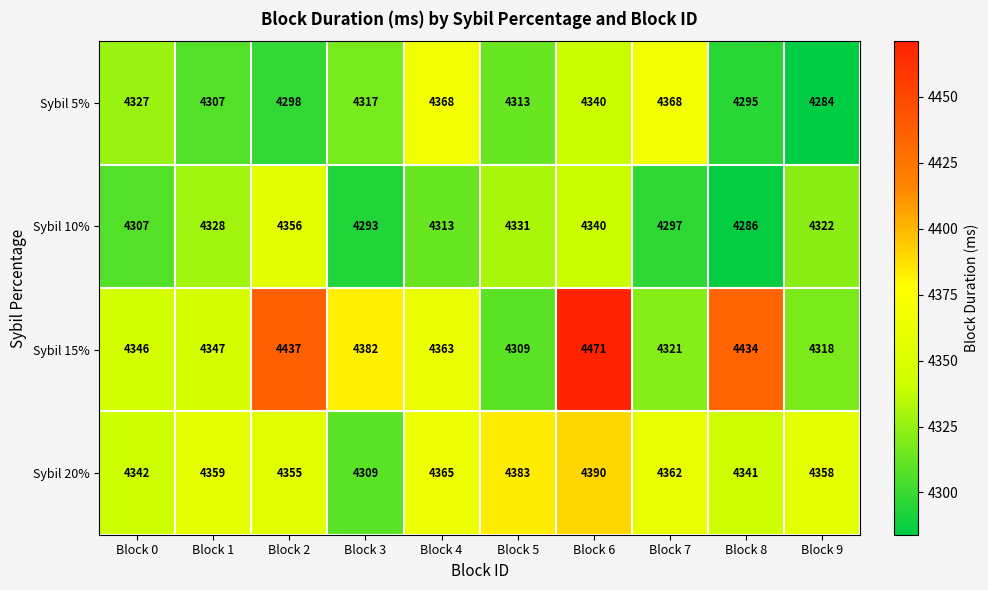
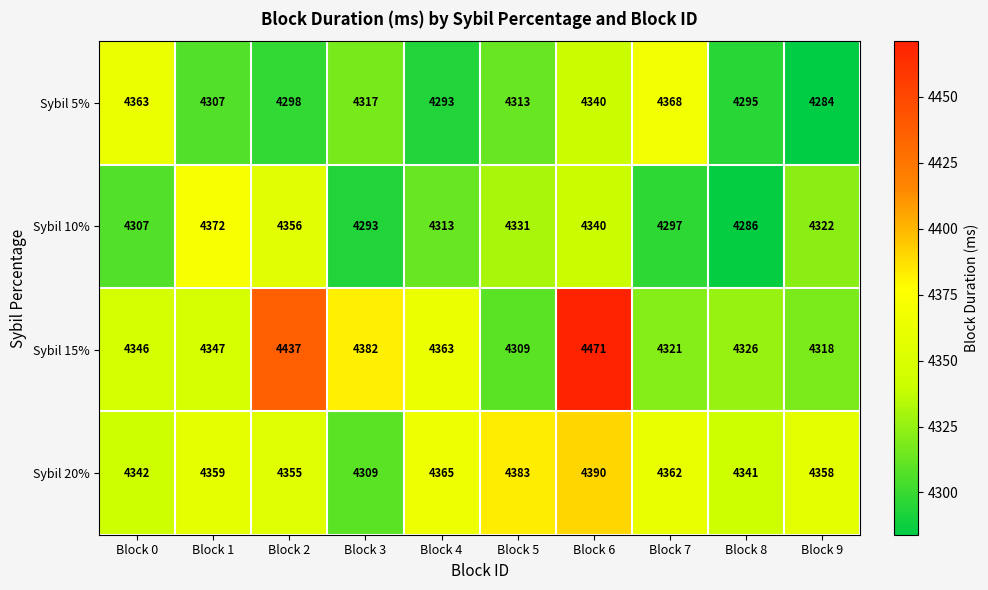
Sybil 5%, Block 0: 4327 -> 4363
Sybil 5%, Block 4: 4368 -> 4293
Sybil 10%, Block 1: 4328 -> 4372
Sybil 15%, Block 8: 4434 -> 4326
